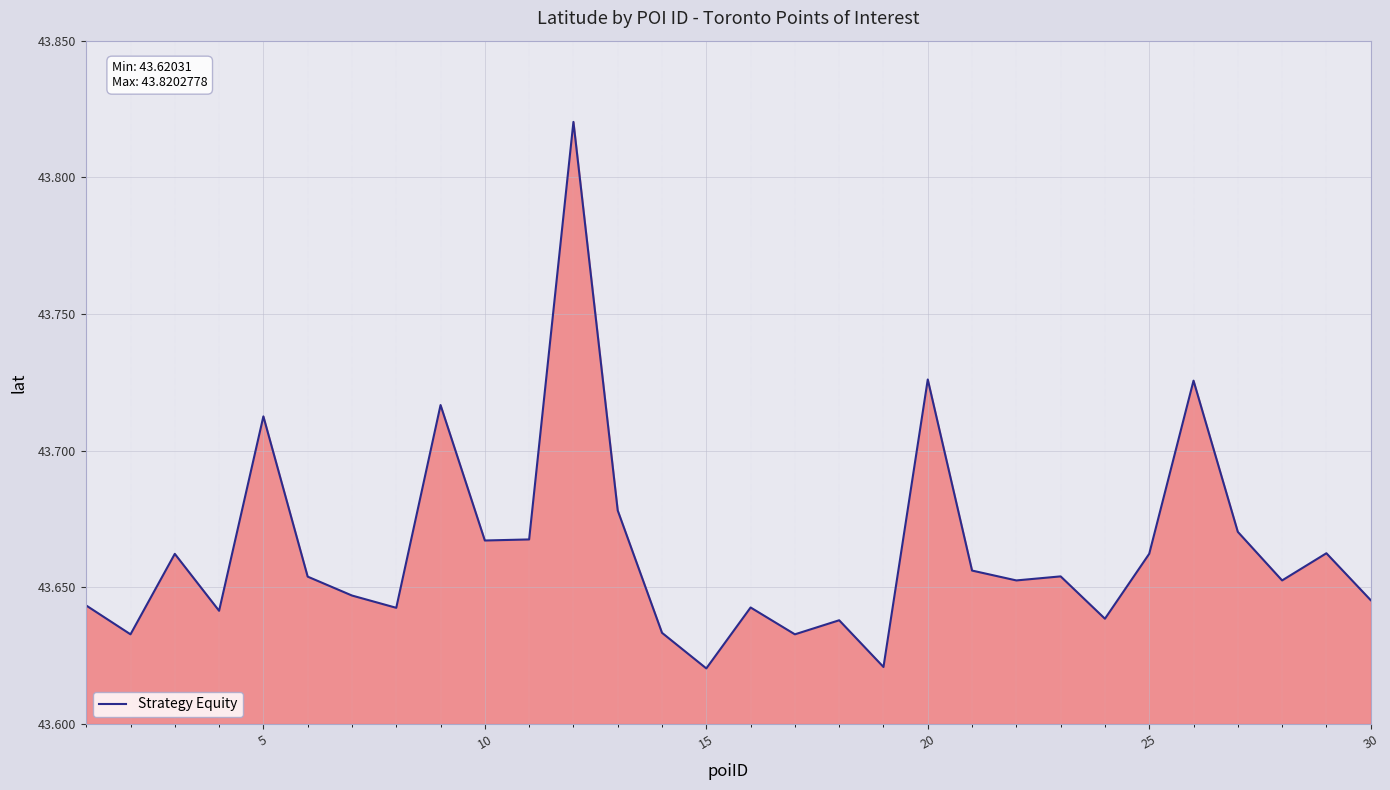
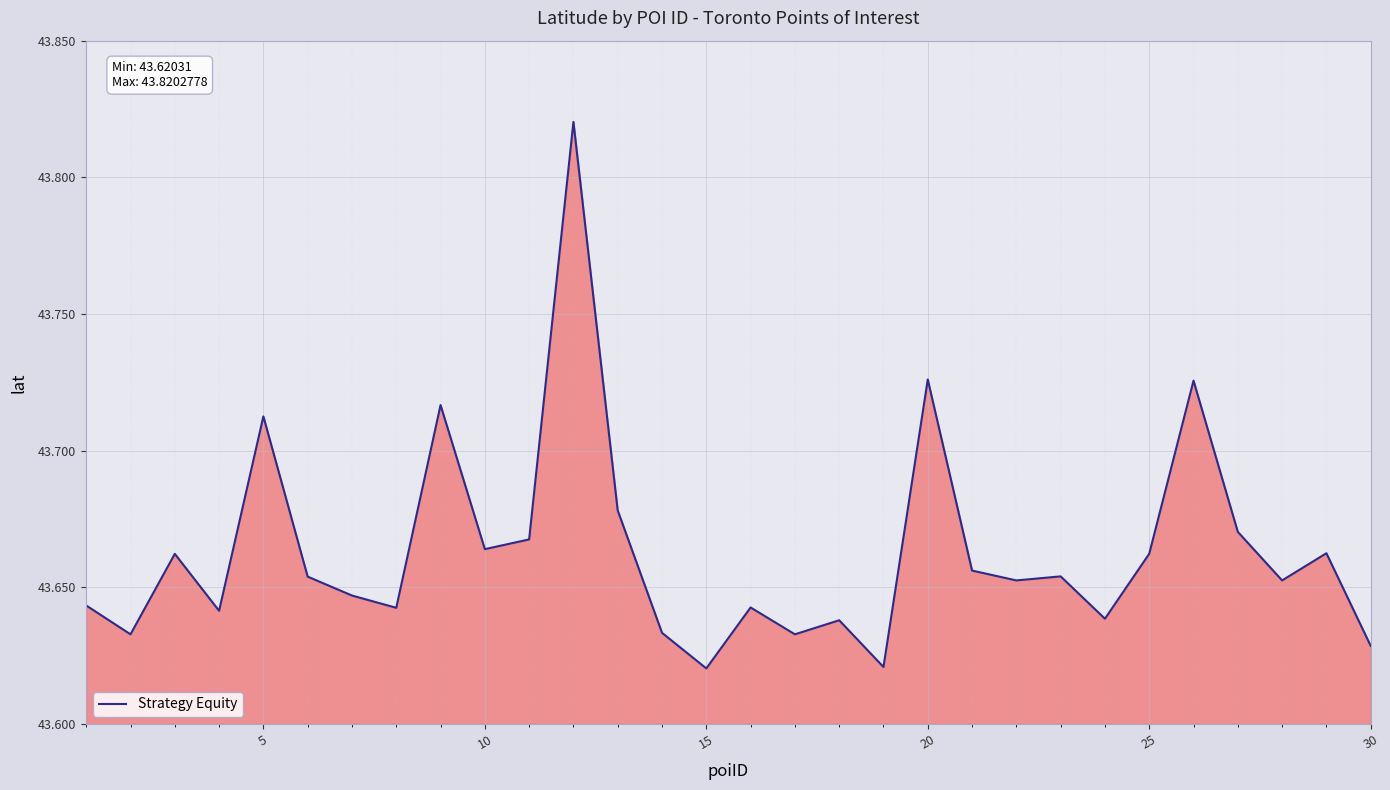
10: 43.667 -> 43.664
30: 43.645 -> 43.629
